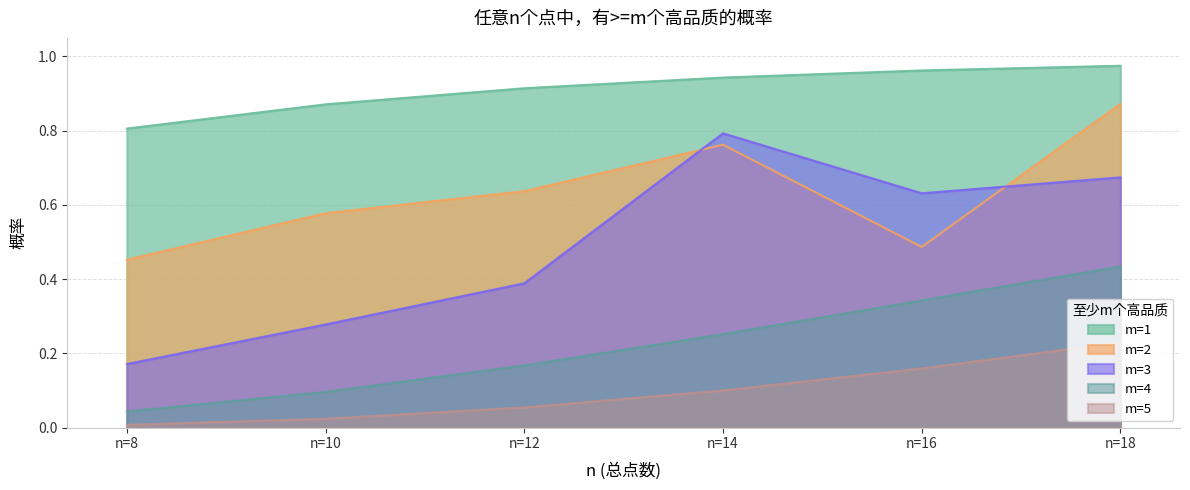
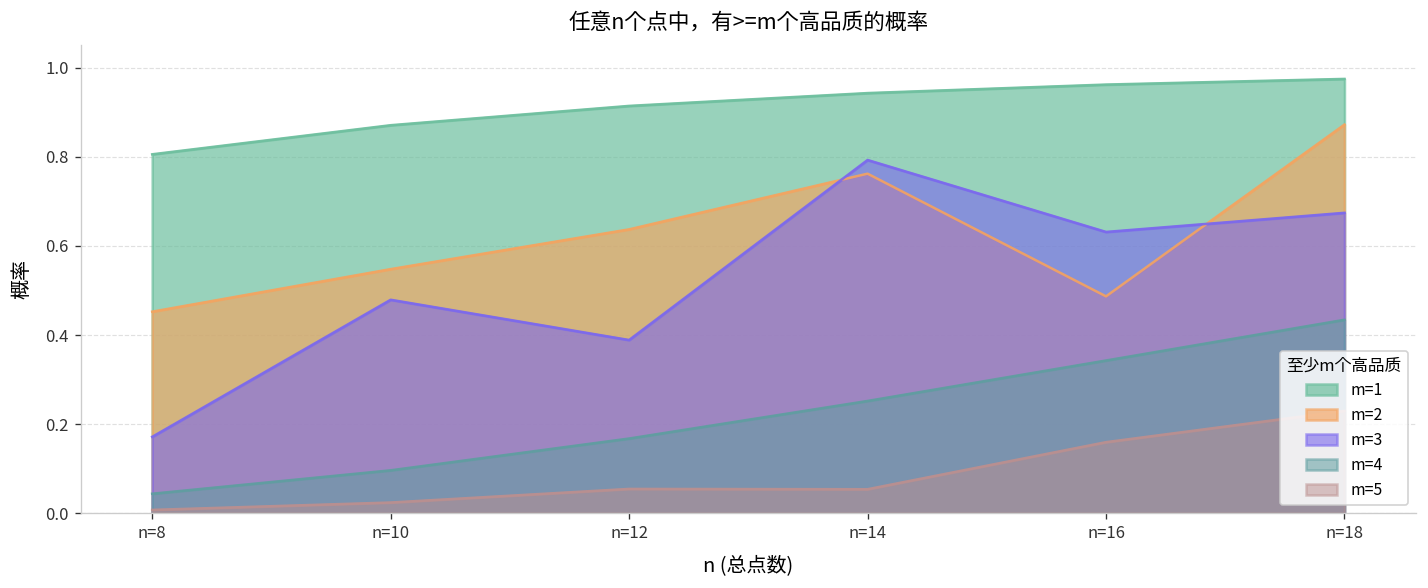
m=2, n=10: 0.58 -> 0.55
m=3, n=10: 0.28 -> 0.48
m=5, n=14: 0.10 -> 0.05
